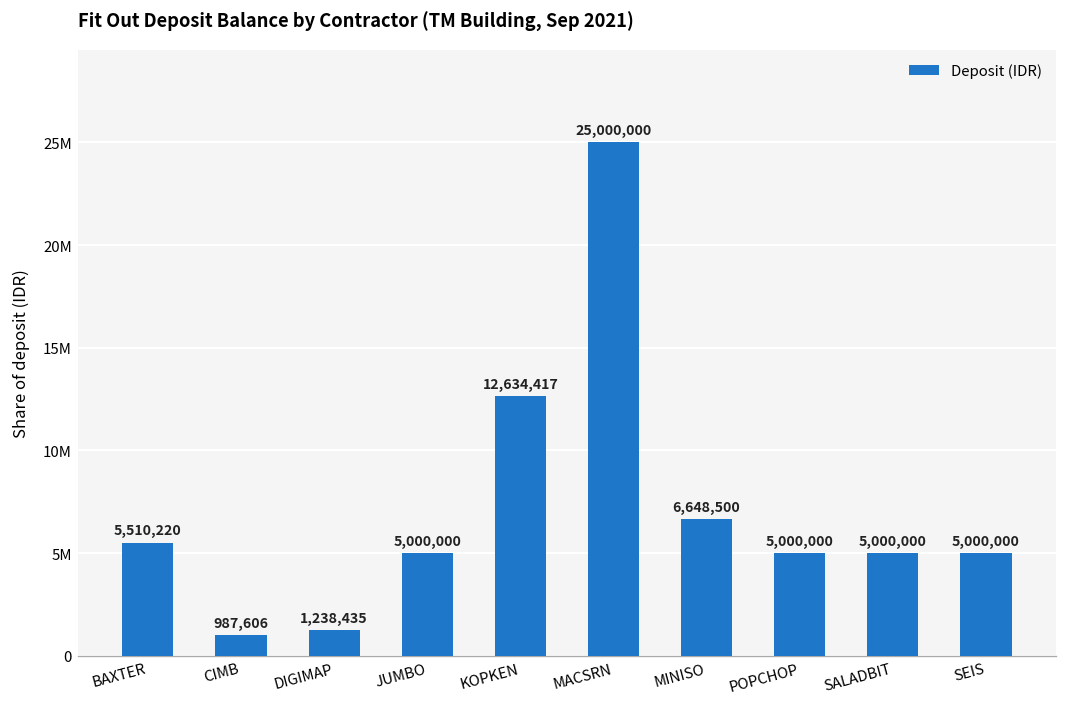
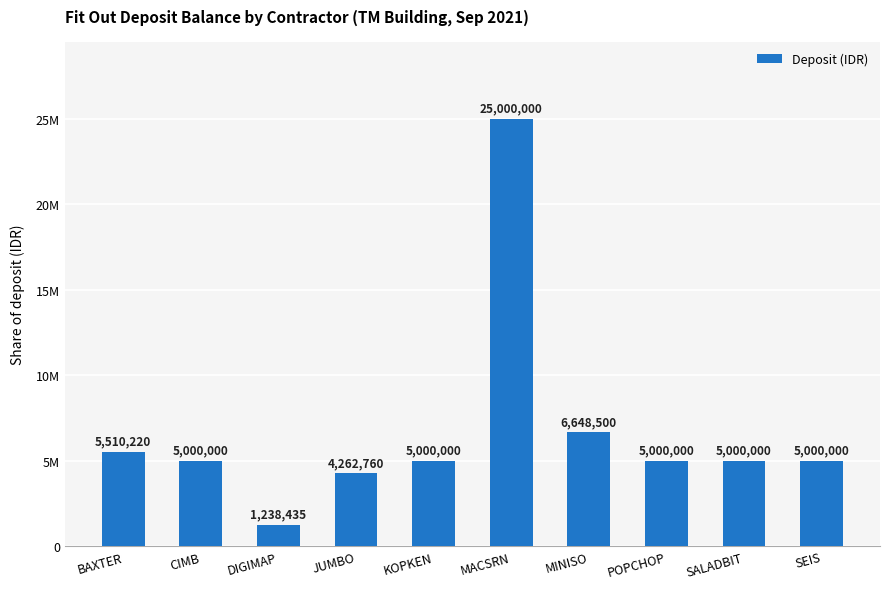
CIMB: 987,606 -> 5,000,000
JUMBO: 5,000,000 -> 4,262,760
KOPKEN: 12,634,417 -> 5,000,000
